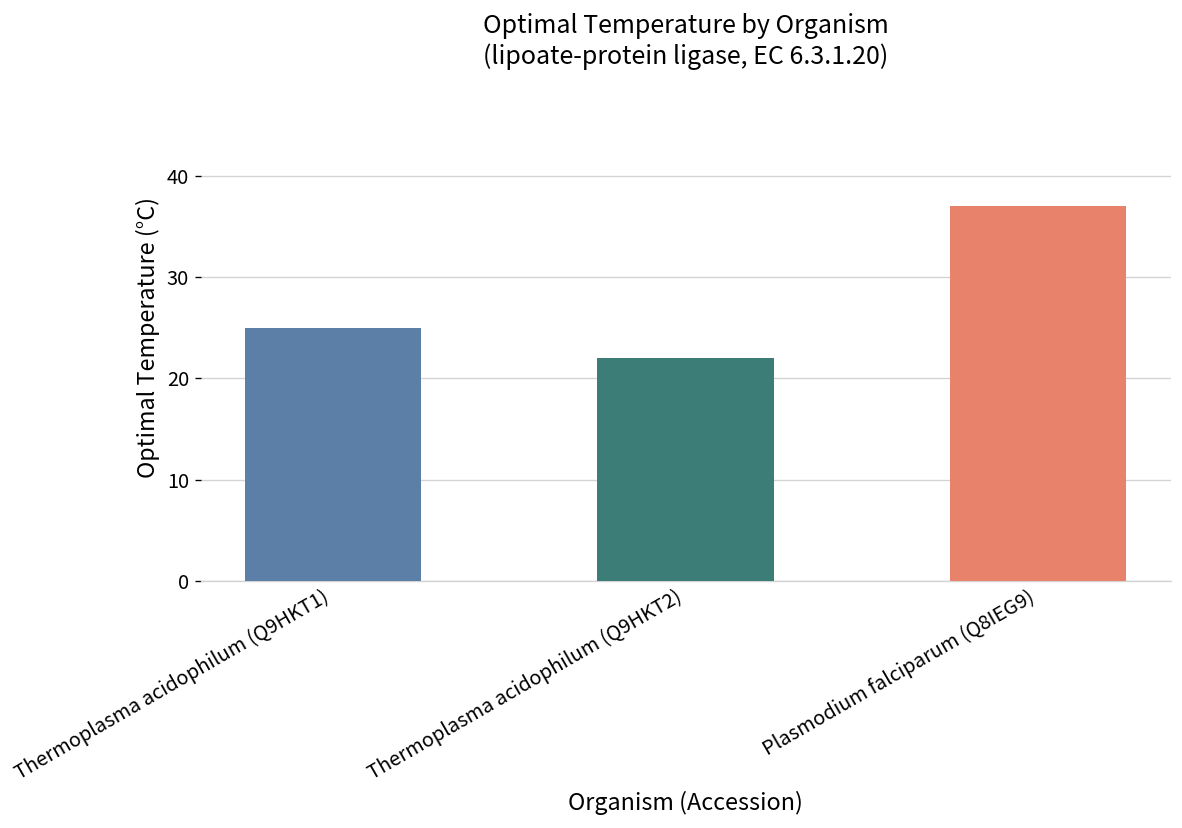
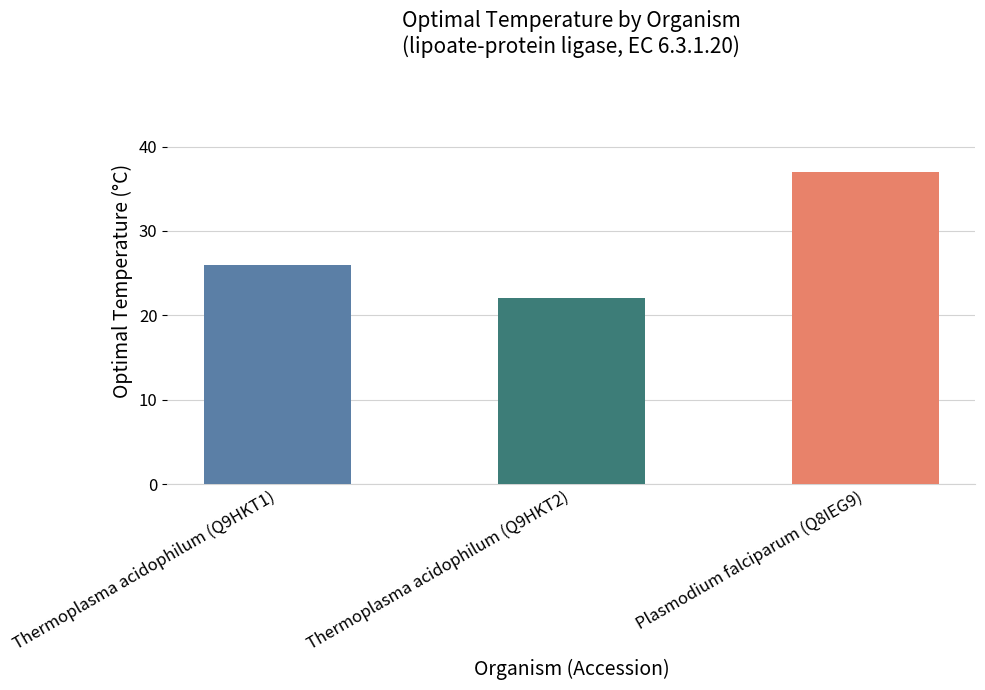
Thermoplasma acidophilum (Q9HKT1): 25 -> 26
